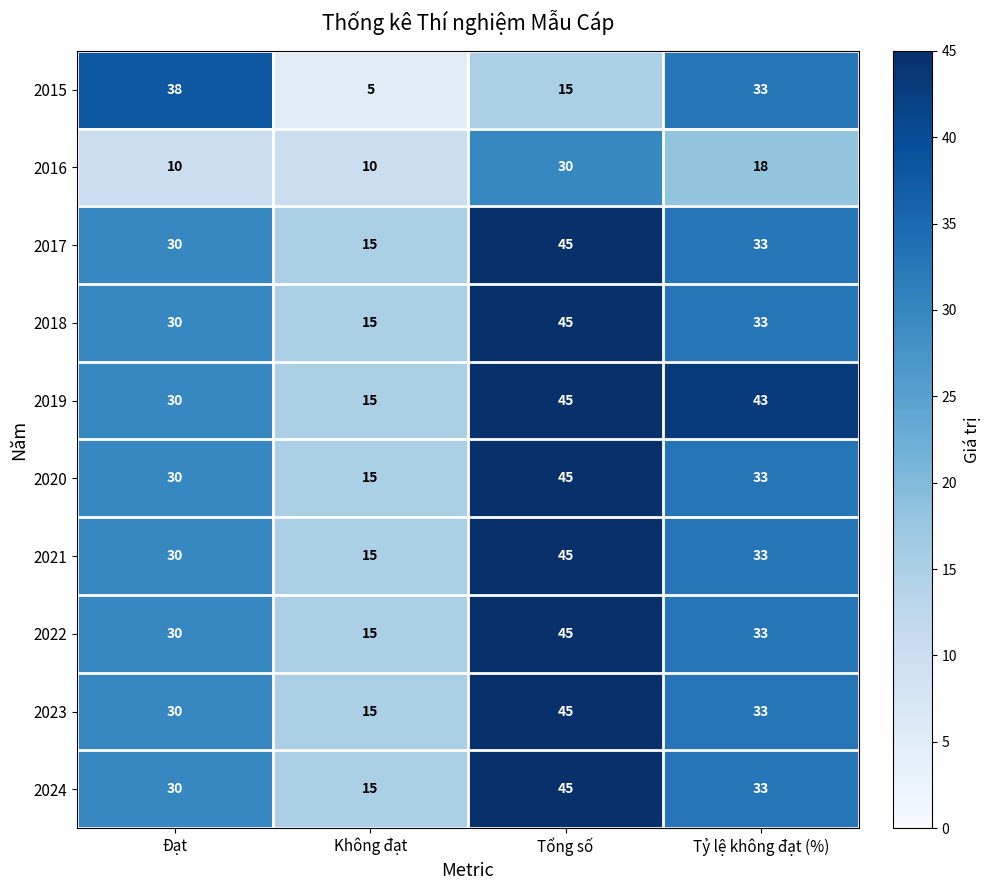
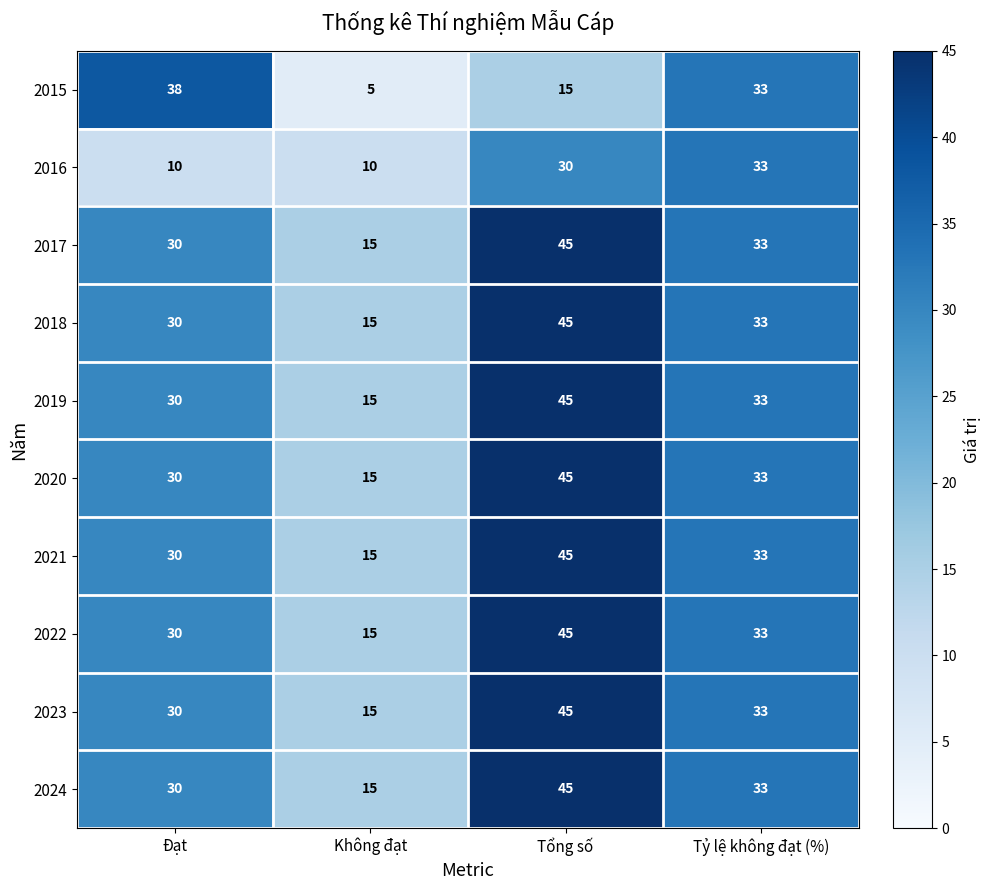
2016, Tỷ lệ không đạt (%): 18 -> 33
2019, Tỷ lệ không đạt (%): 43 -> 33
